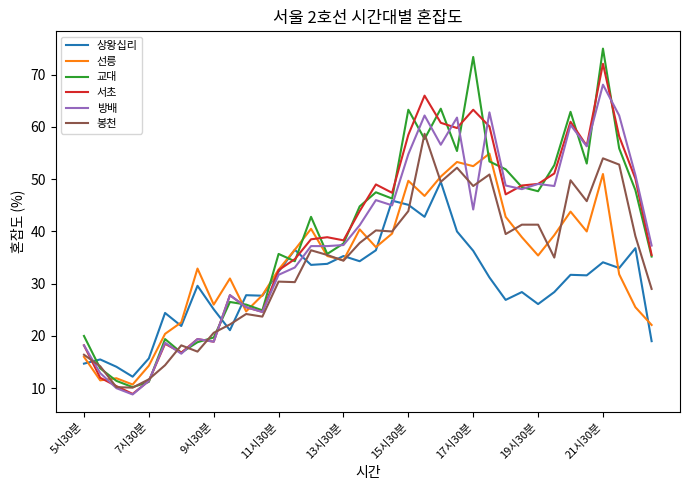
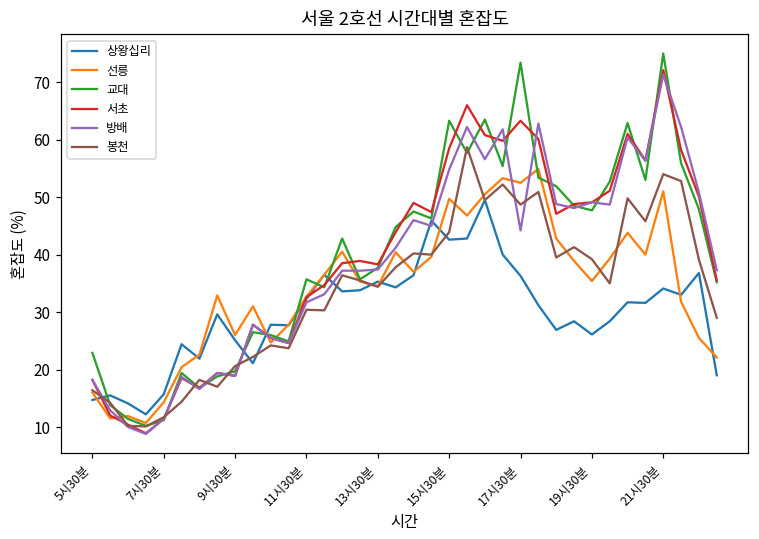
교대, 5시30분: 20 -> 23
상왕십리, 15시30분: 45 -> 43
봉천, 19시30분: 41 -> 39
방배, 21시30분: 68 -> 71
